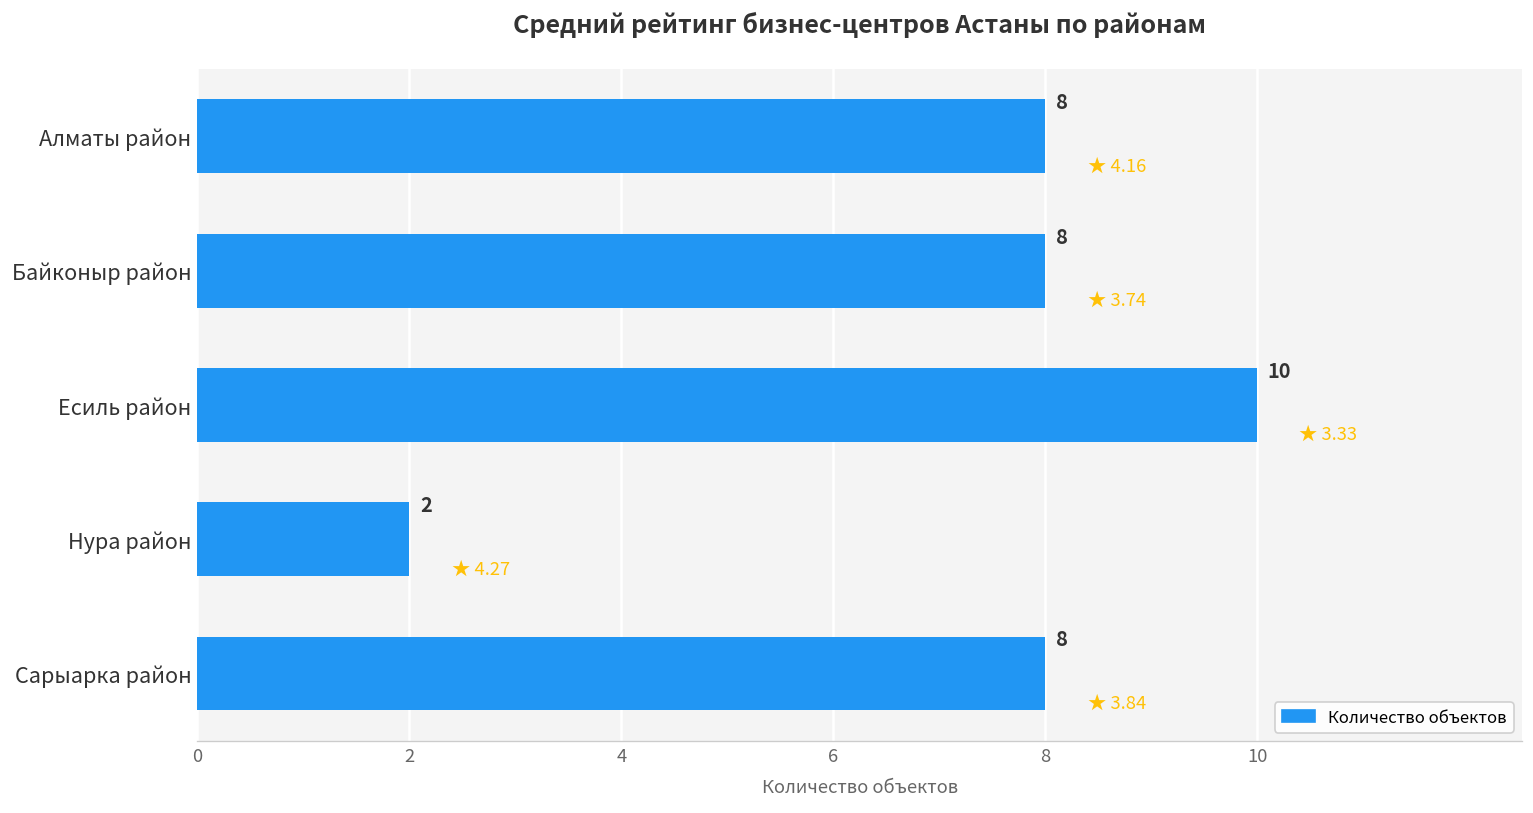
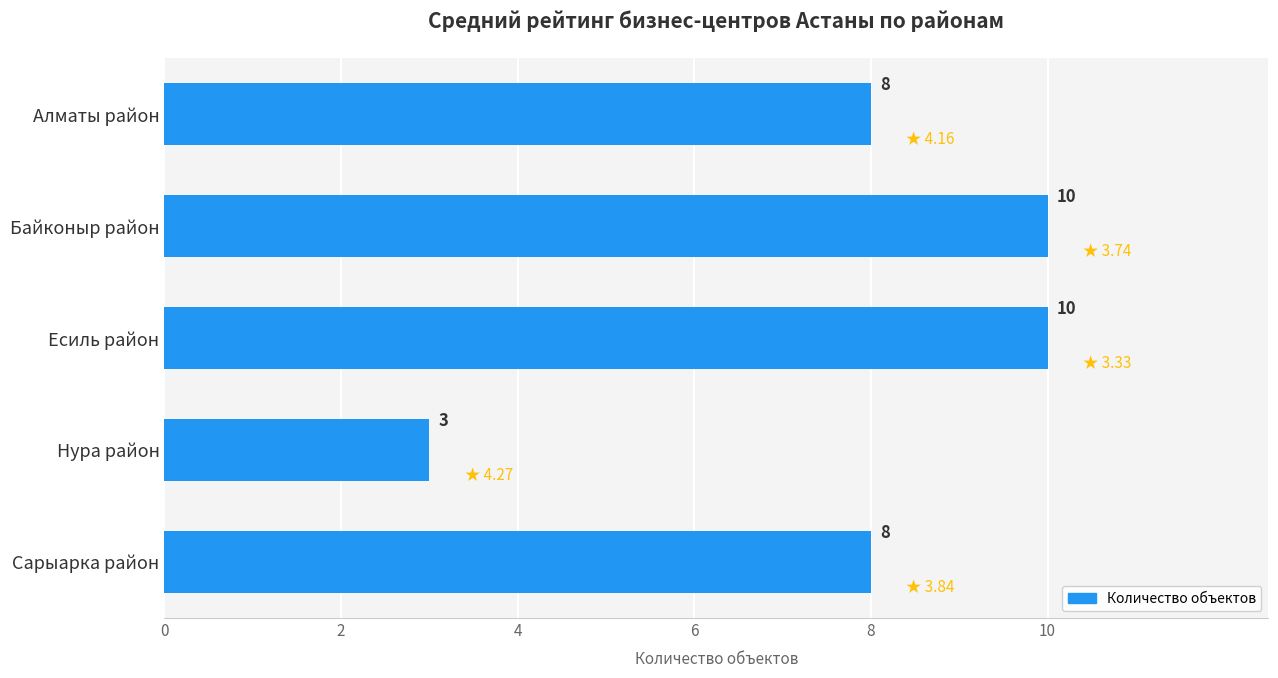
Байконыр район: 8 -> 10
Нура район: 2 -> 3
